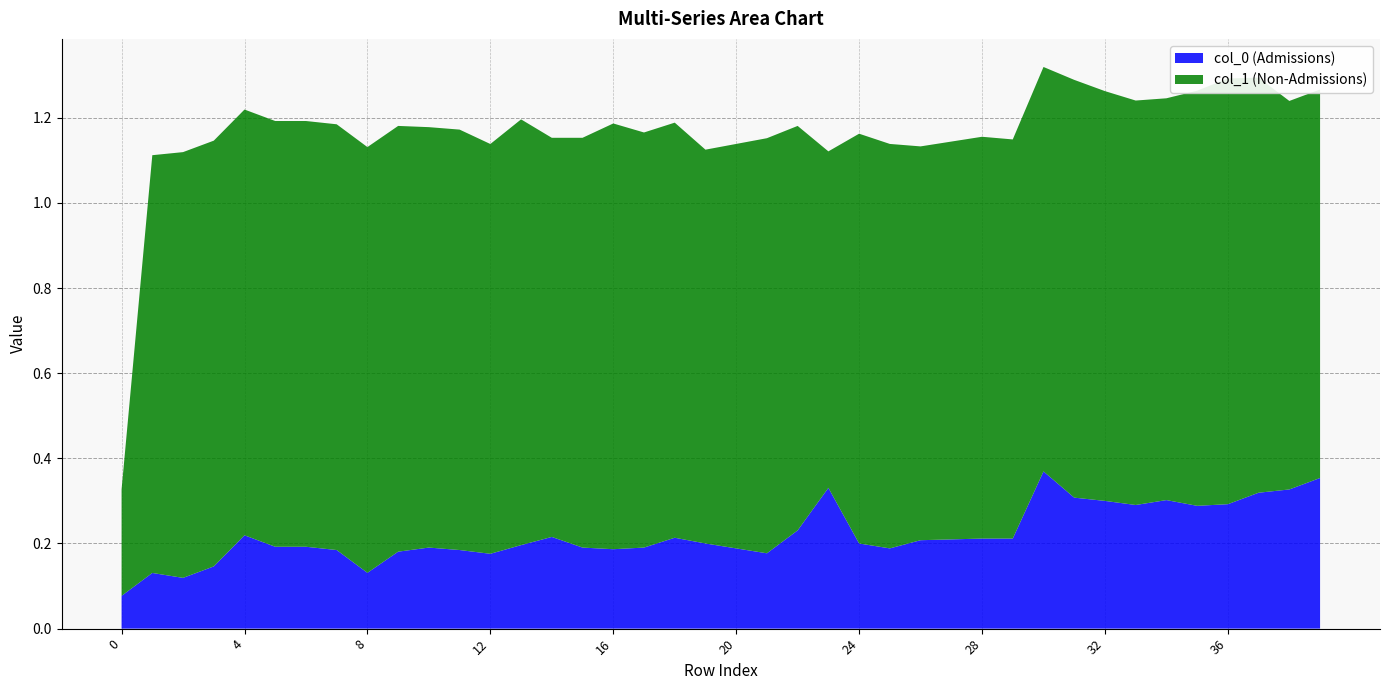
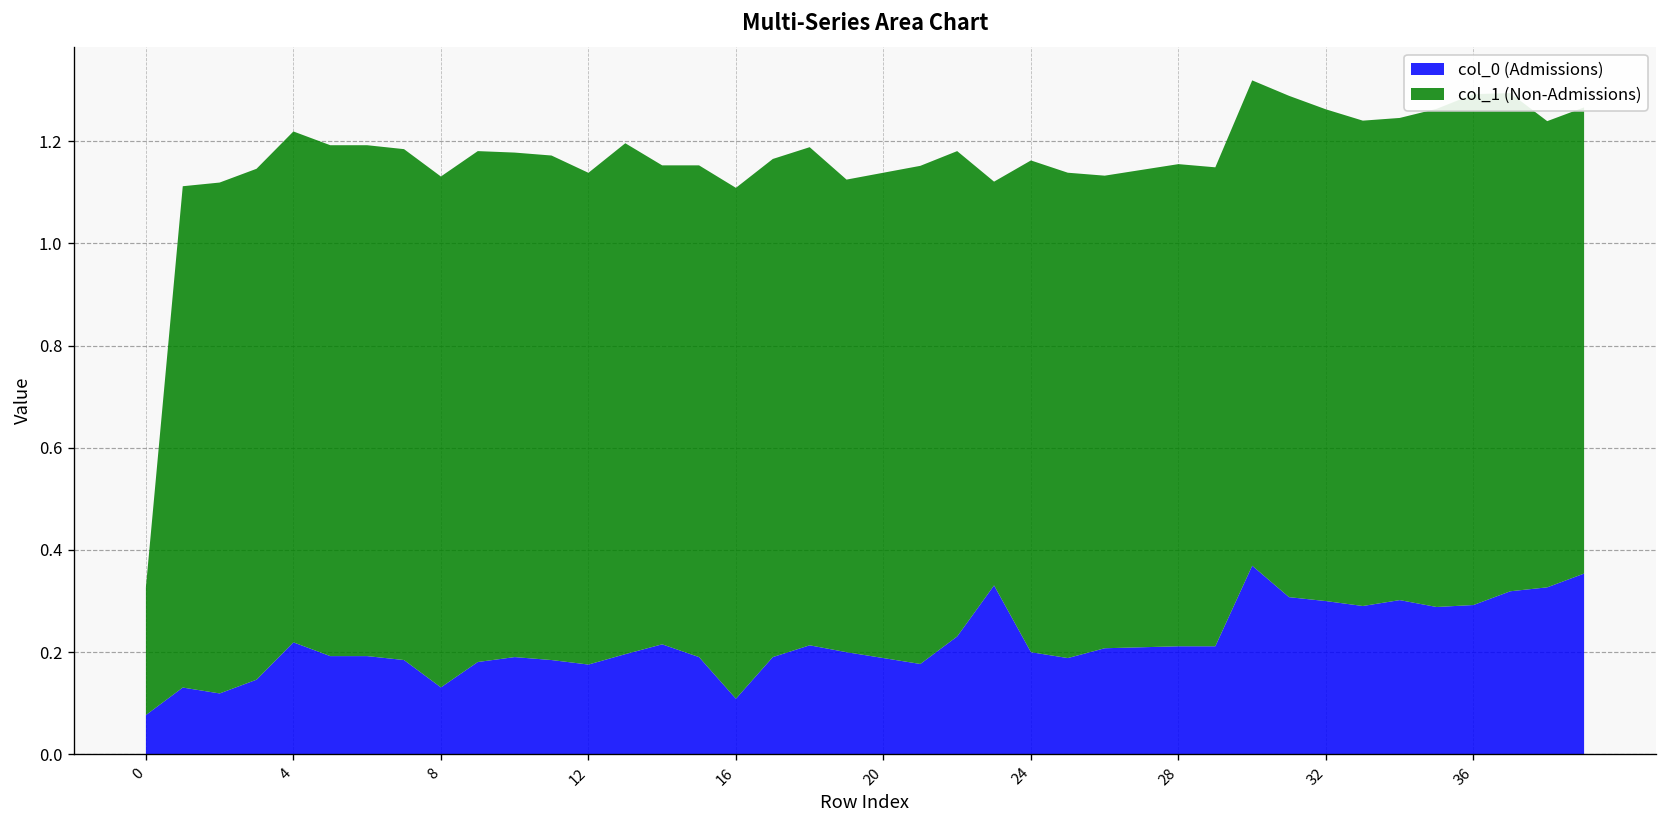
col_0 (Admissions), 16: 0.19 -> 0.11
